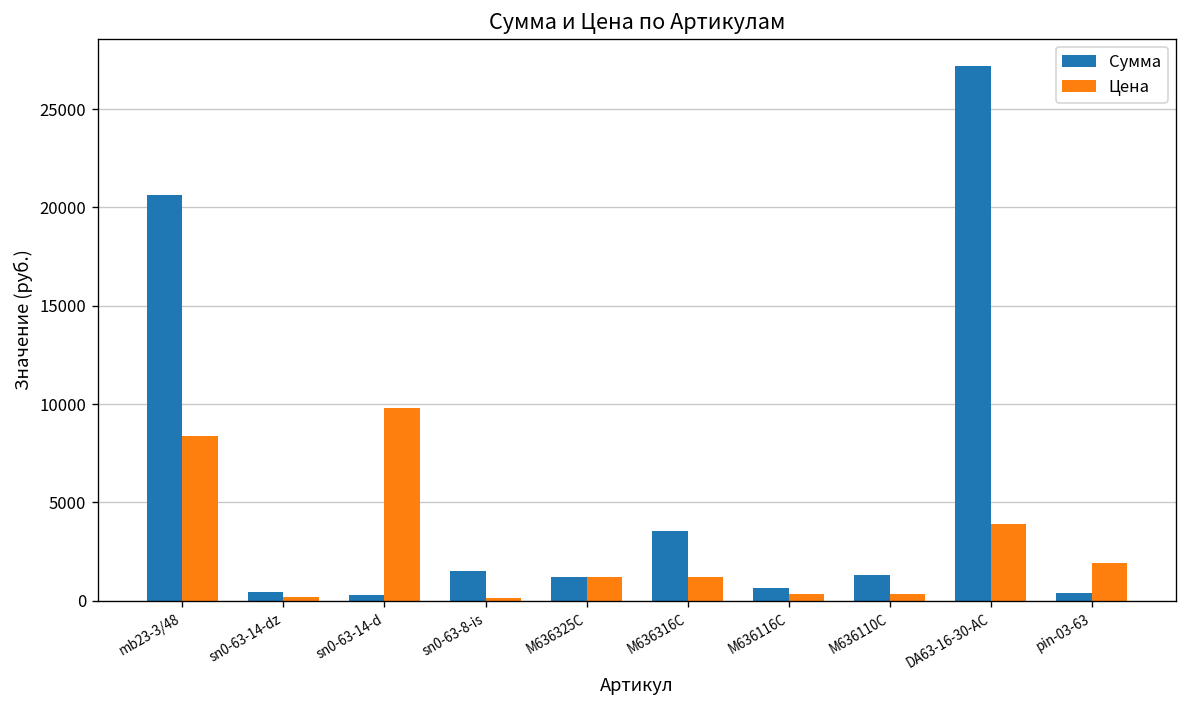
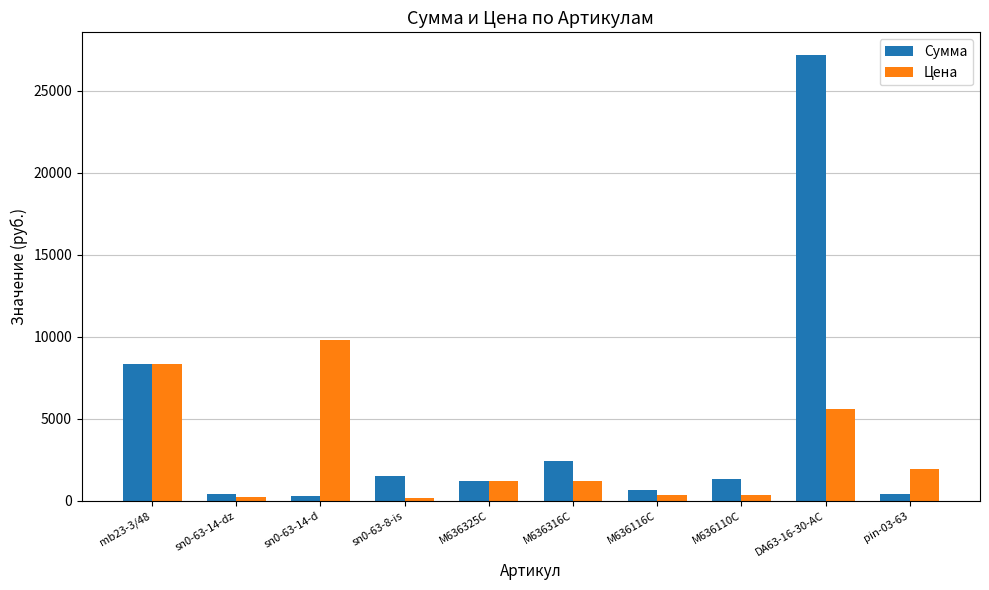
Сумма, mb23-3/48: 20600 -> 8400
Сумма, M636316C: 3600 -> 2400
Цена, DA63-16-30-AC: 3900 -> 5600
